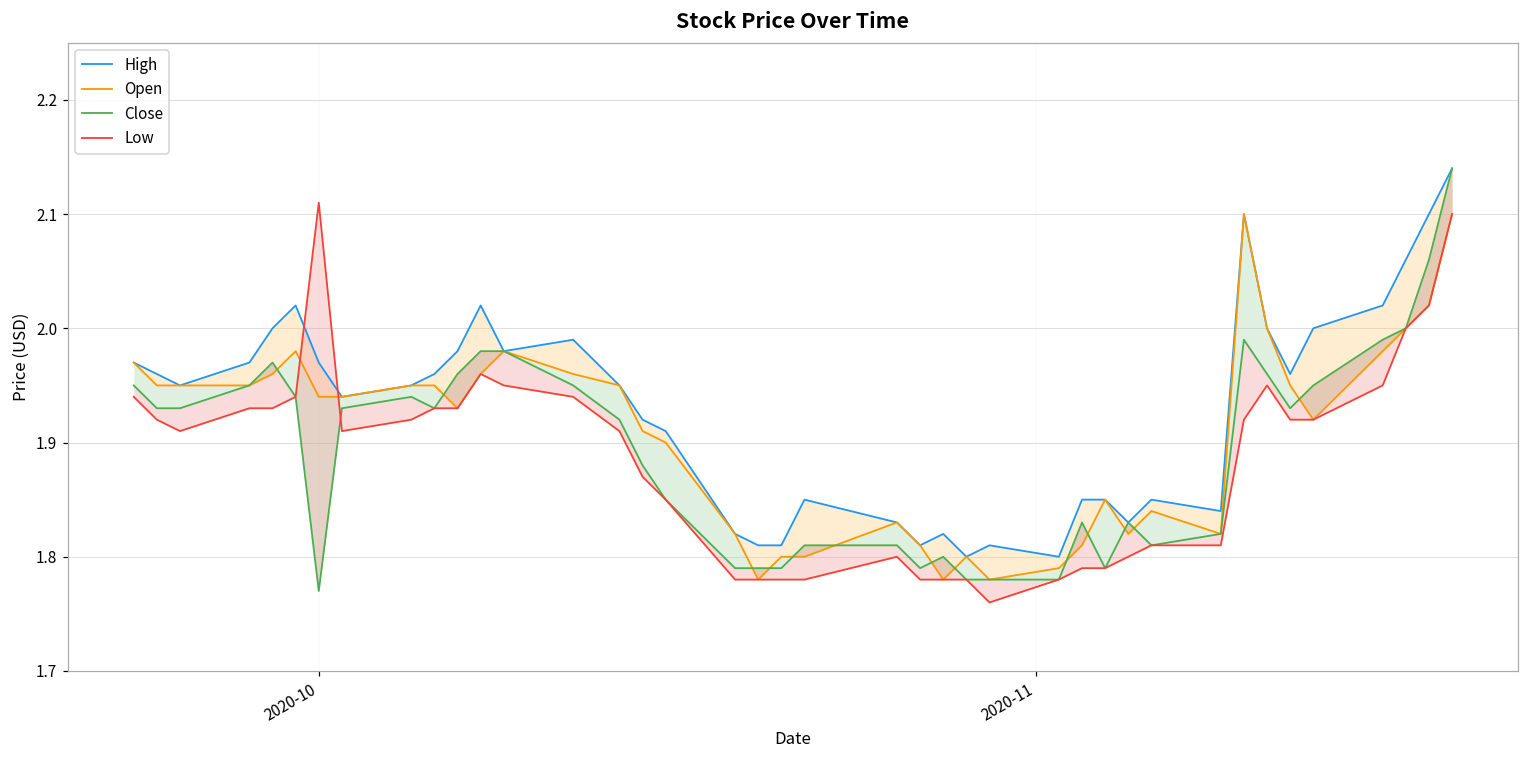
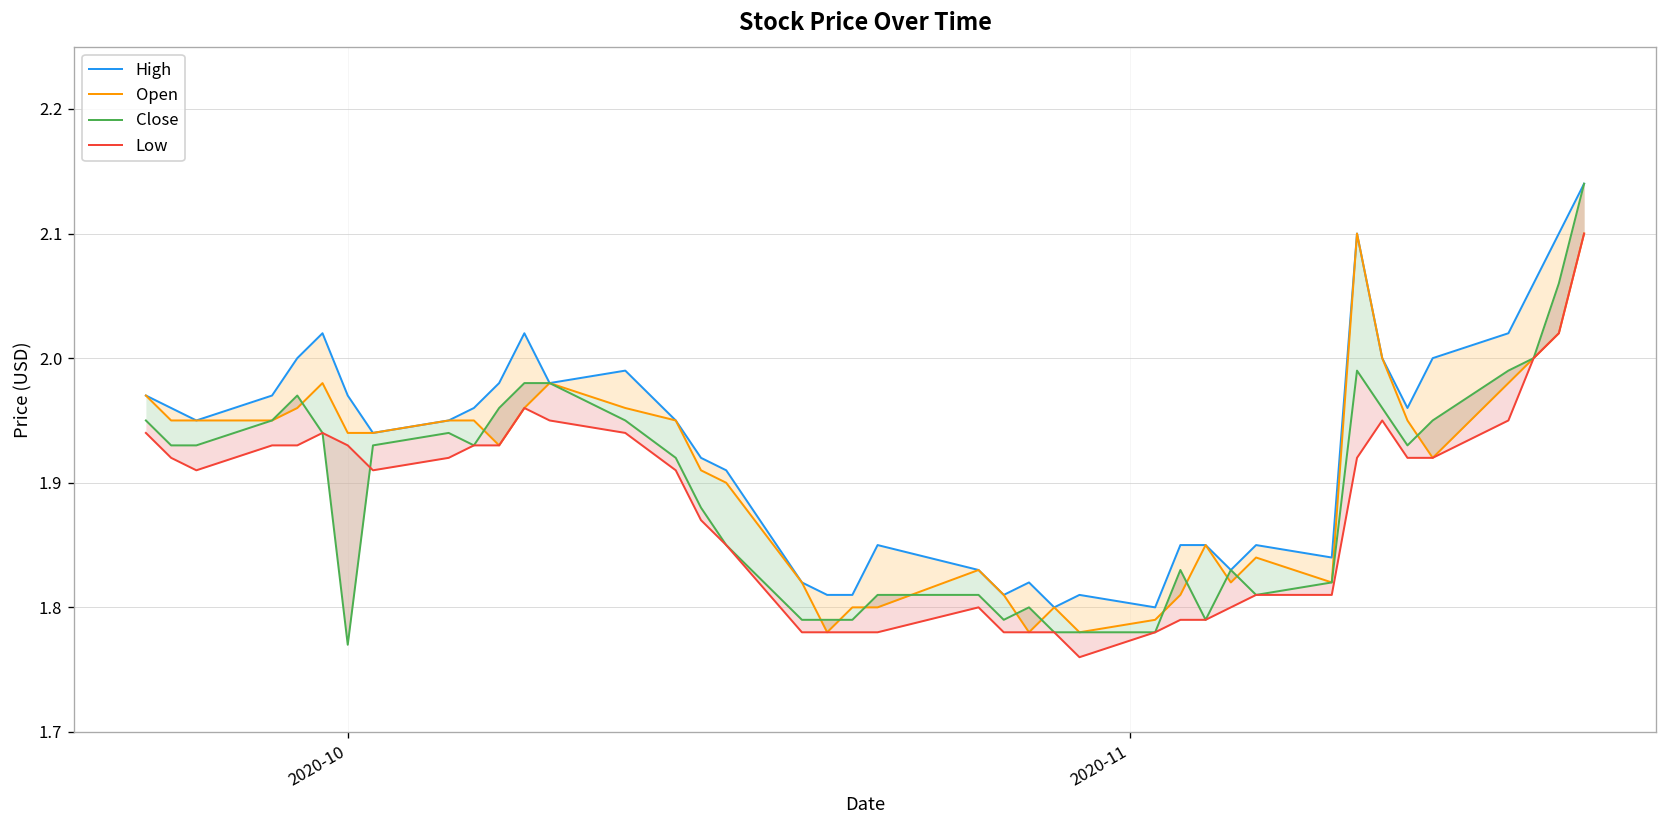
Low, 2020-10: 2.11 -> 1.93
